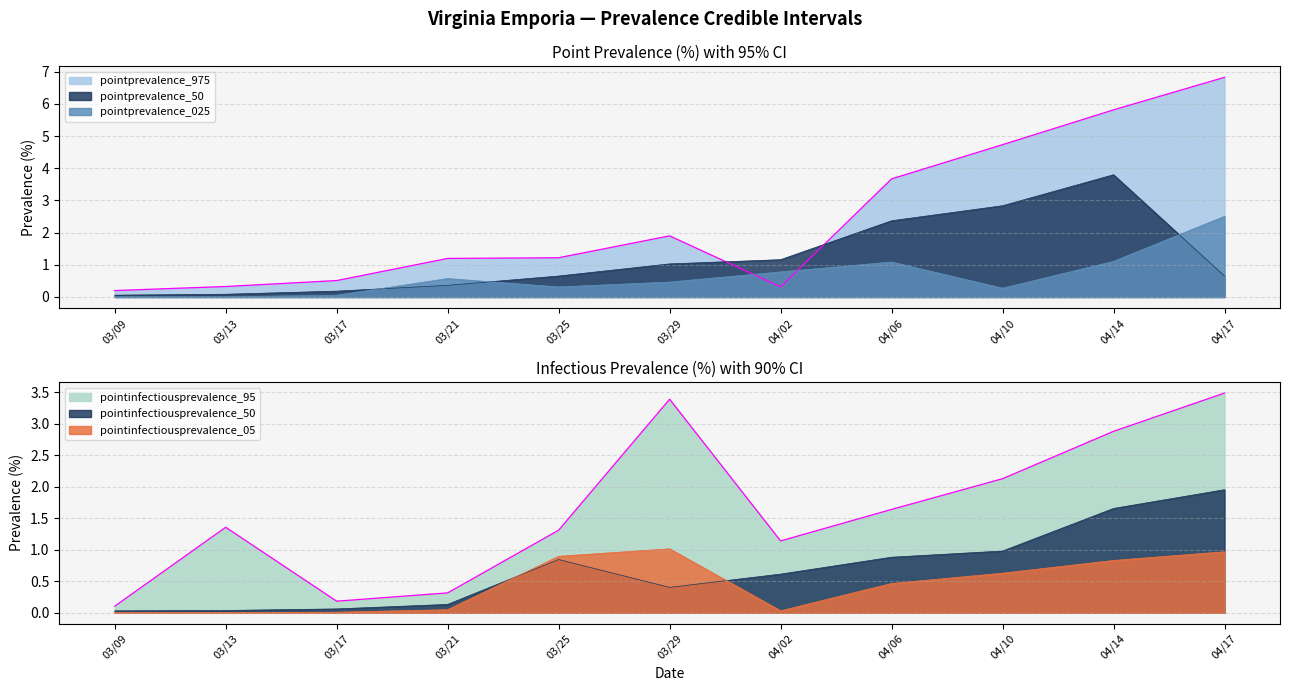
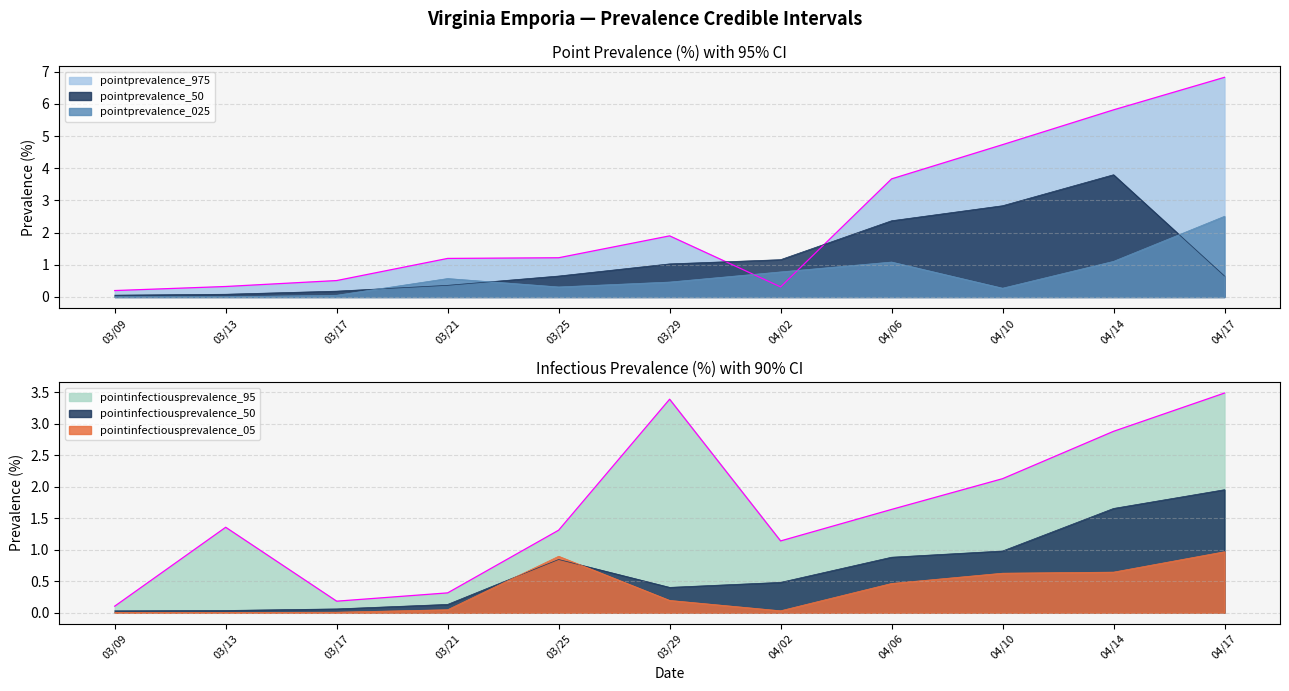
Infectious Prevalence (%) with 90% CI, pointinfectiousprevalence_05, 03/29: 1.0 -> 0.2
Infectious Prevalence (%) with 90% CI, pointinfectiousprevalence_50, 04/02: 0.6 -> 0.5
Infectious Prevalence (%) with 90% CI, pointinfectiousprevalence_05, 04/14: 0.8 -> 0.6
